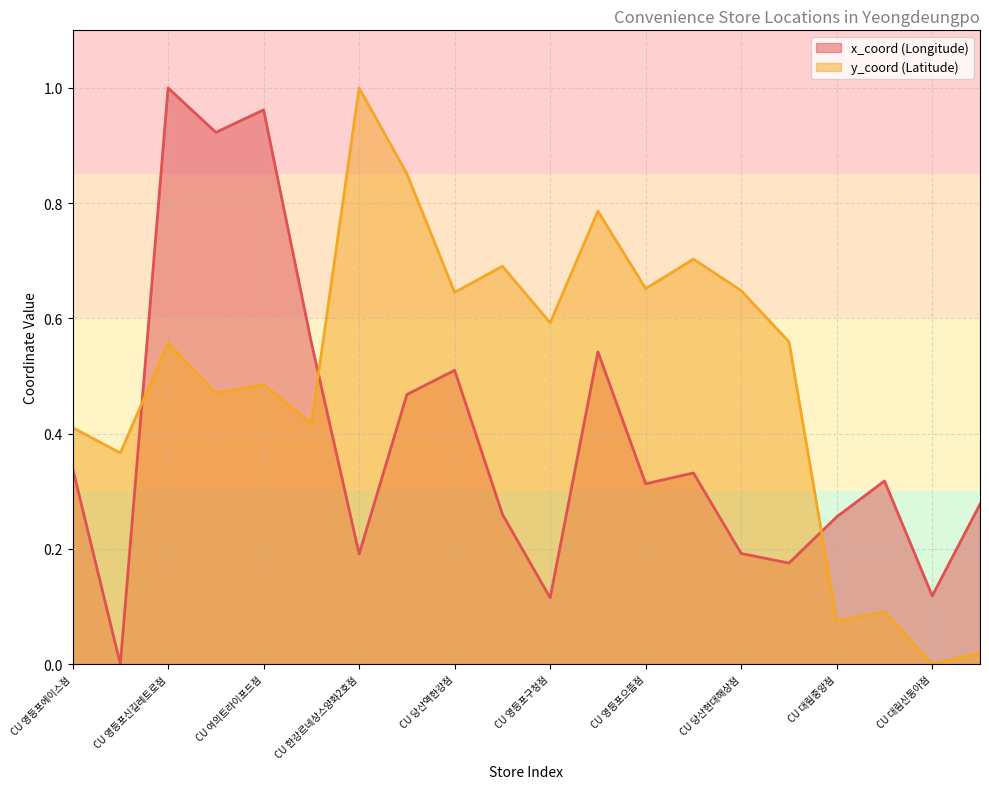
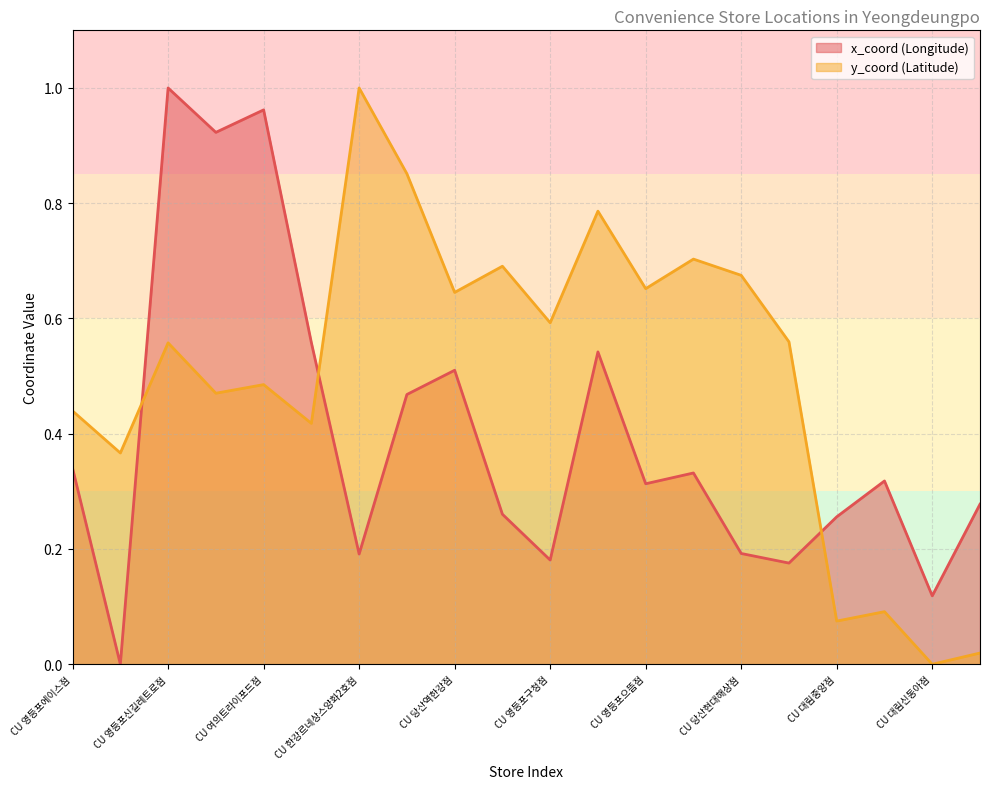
y_coord (Latitude), CU 영등포에이스점: 0.41 -> 0.44
x_coord (Longitude), CU 영등포구청점: 0.12 -> 0.18
y_coord (Latitude), CU 당산현대해상점: 0.65 -> 0.67
